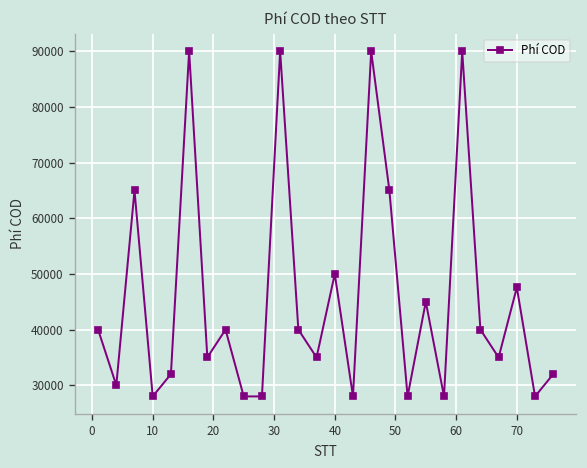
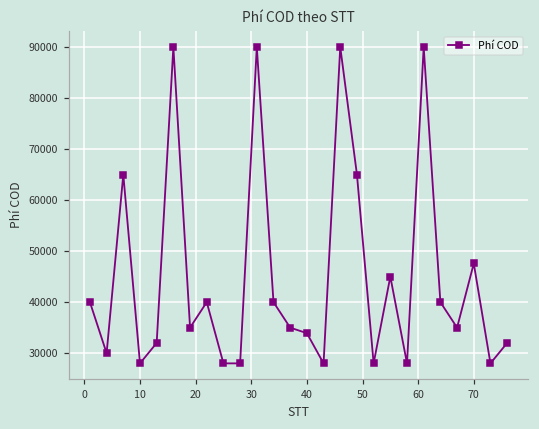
40: 50000 -> 34000
